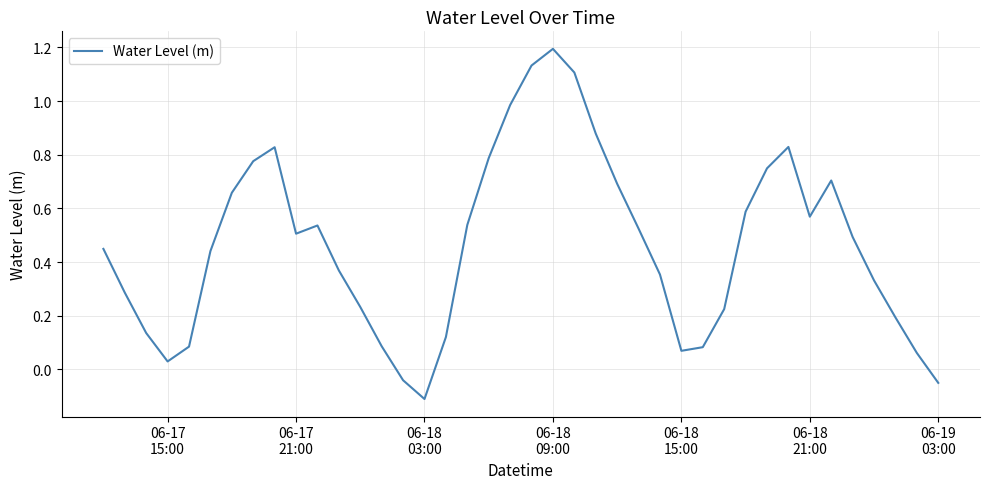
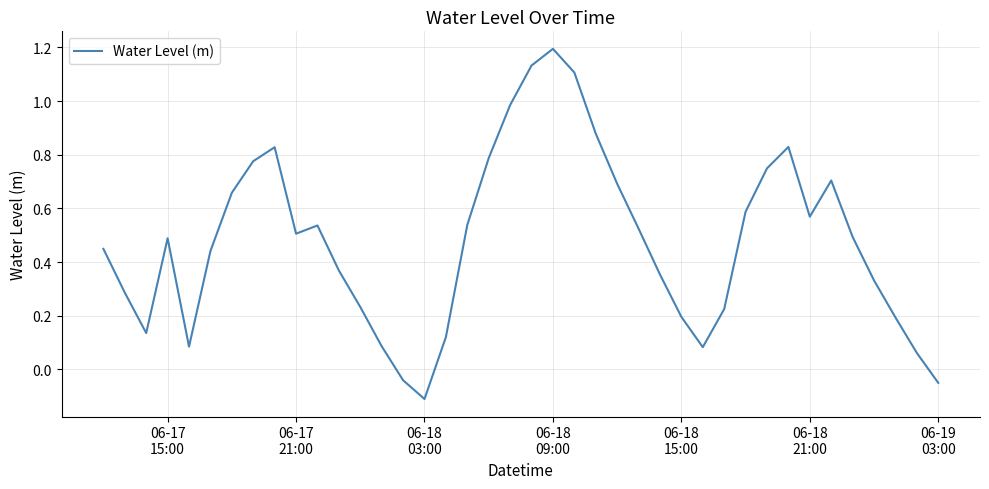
06-17 15:00: 0.03 -> 0.49
06-18 15:00: 0.07 -> 0.20
